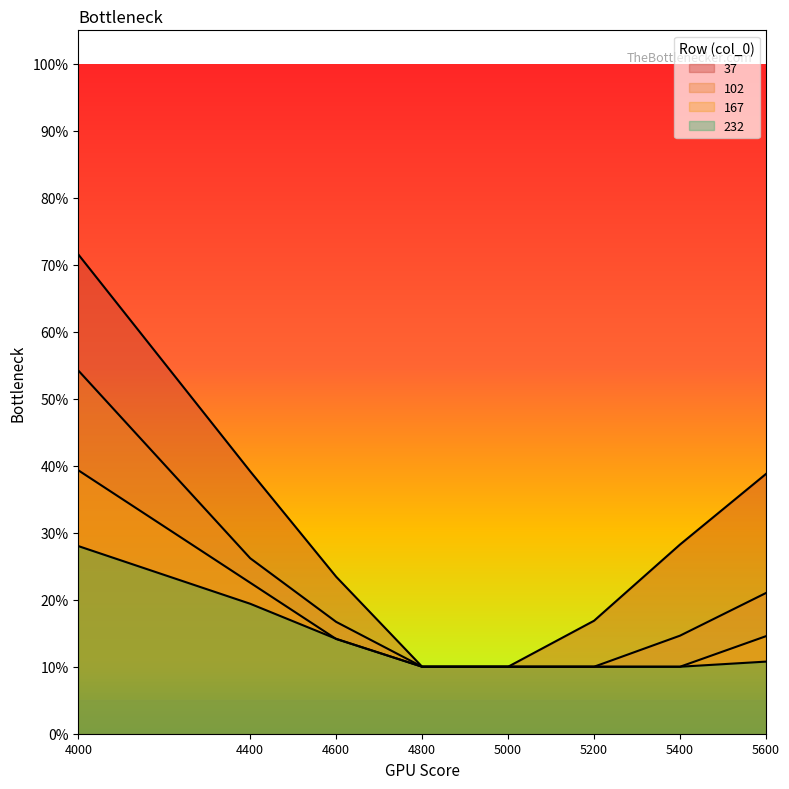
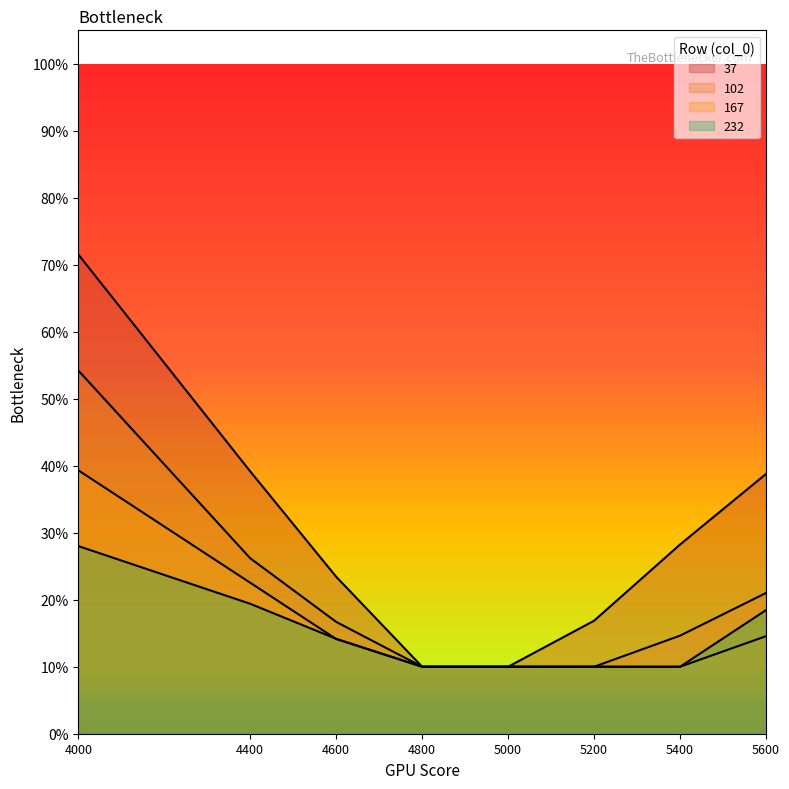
232, 5600: 11% -> 18%
